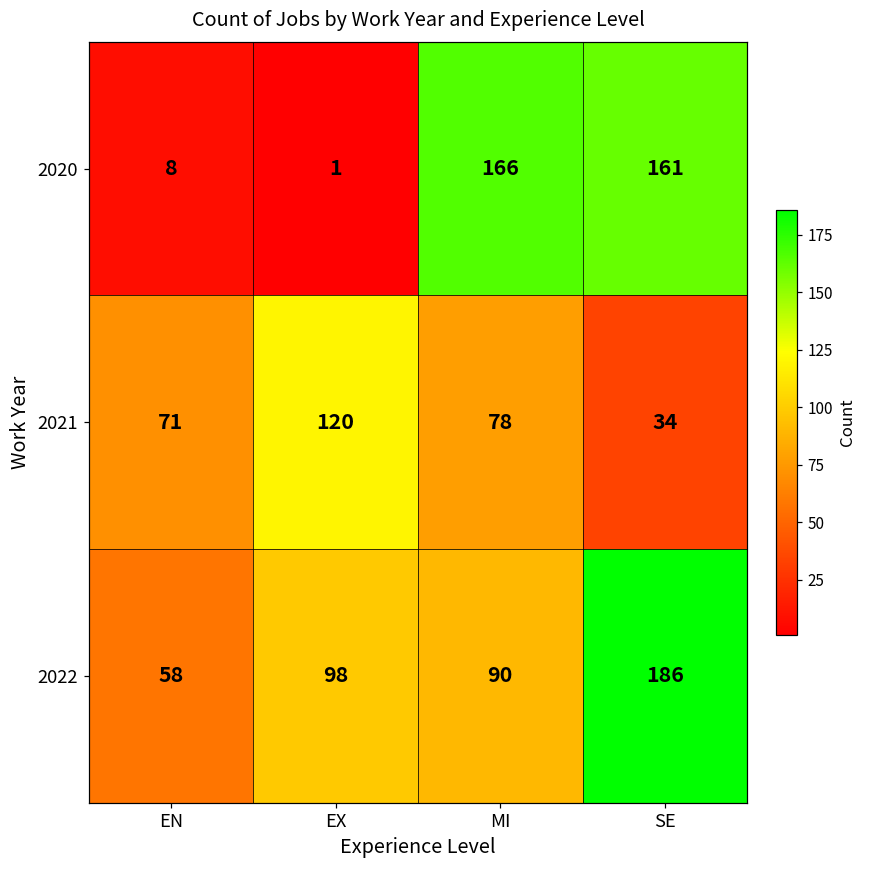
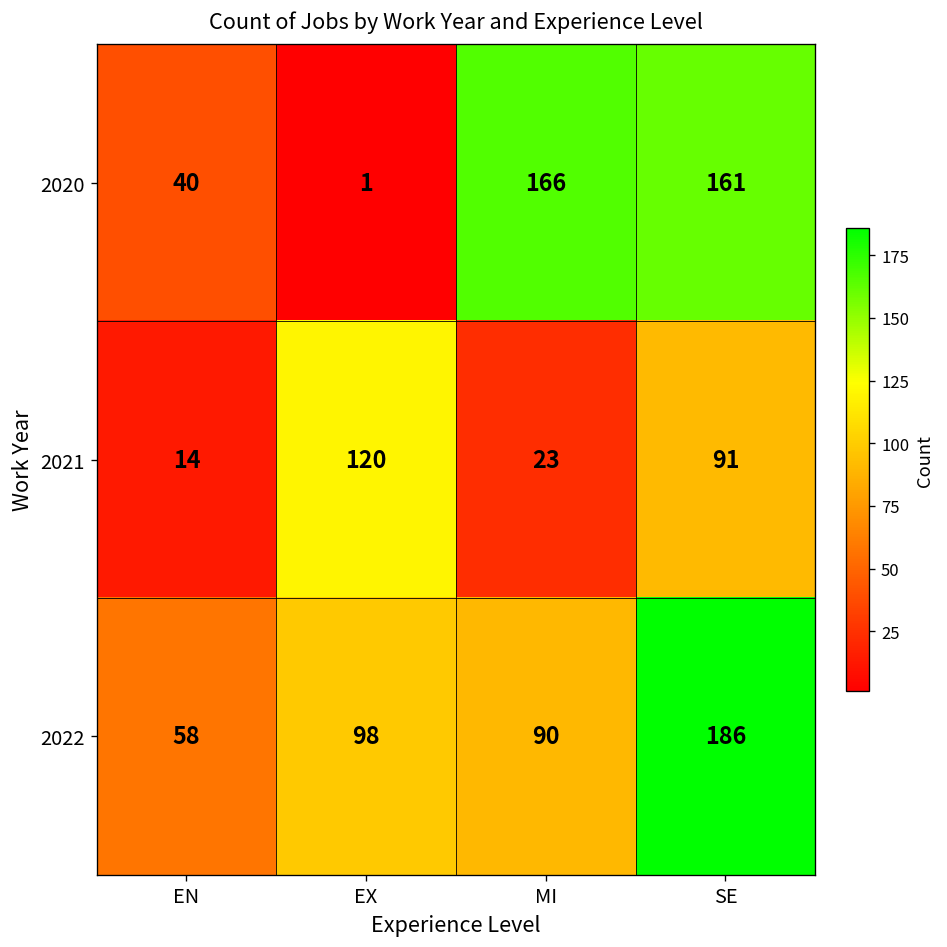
2020, EN: 8 -> 40
2021, EN: 71 -> 14
2021, MI: 78 -> 23
2021, SE: 34 -> 91
